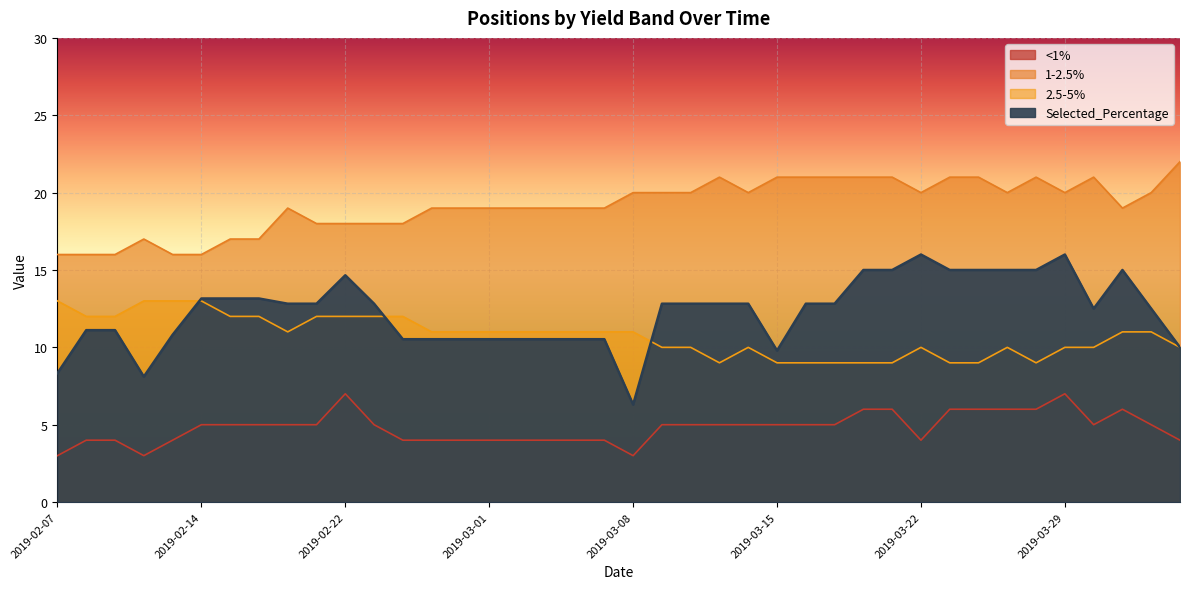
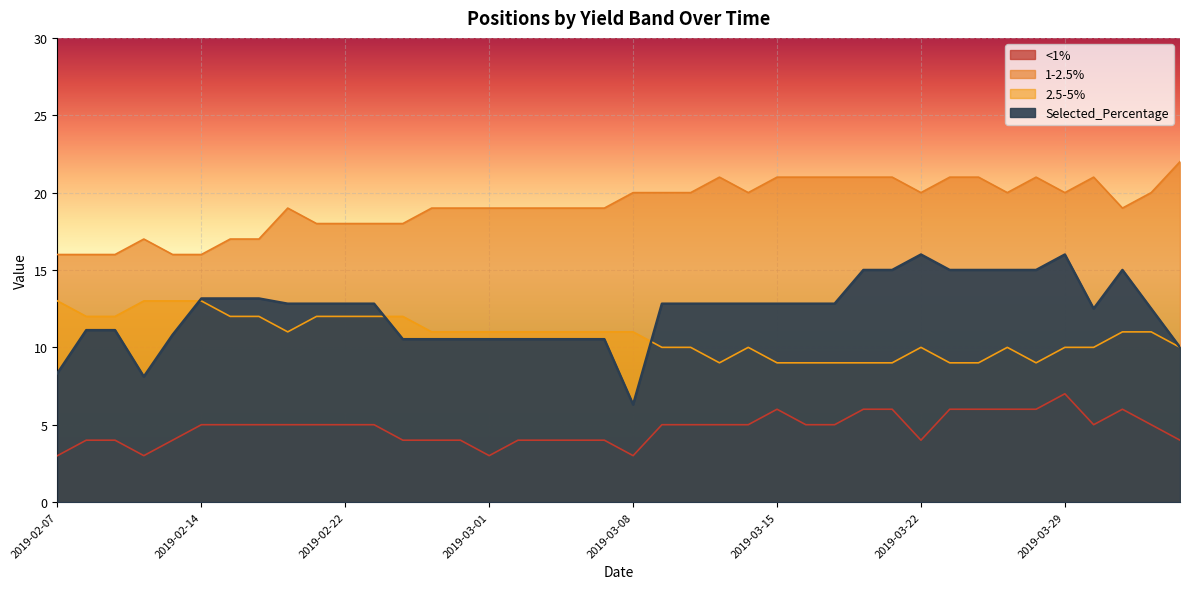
<1%, 2019-02-22: 7 -> 5
Selected_Percentage, 2019-02-22: 14.7 -> 12.8
<1%, 2019-03-01: 4 -> 3
<1%, 2019-03-15: 5 -> 6
Selected_Percentage, 2019-03-15: 9.8 -> 12.8
